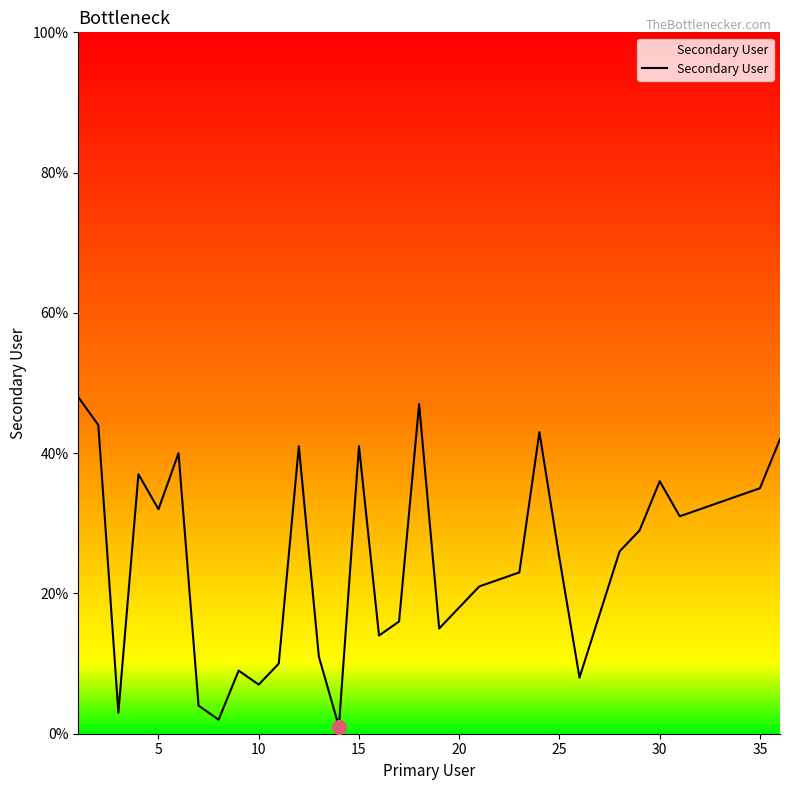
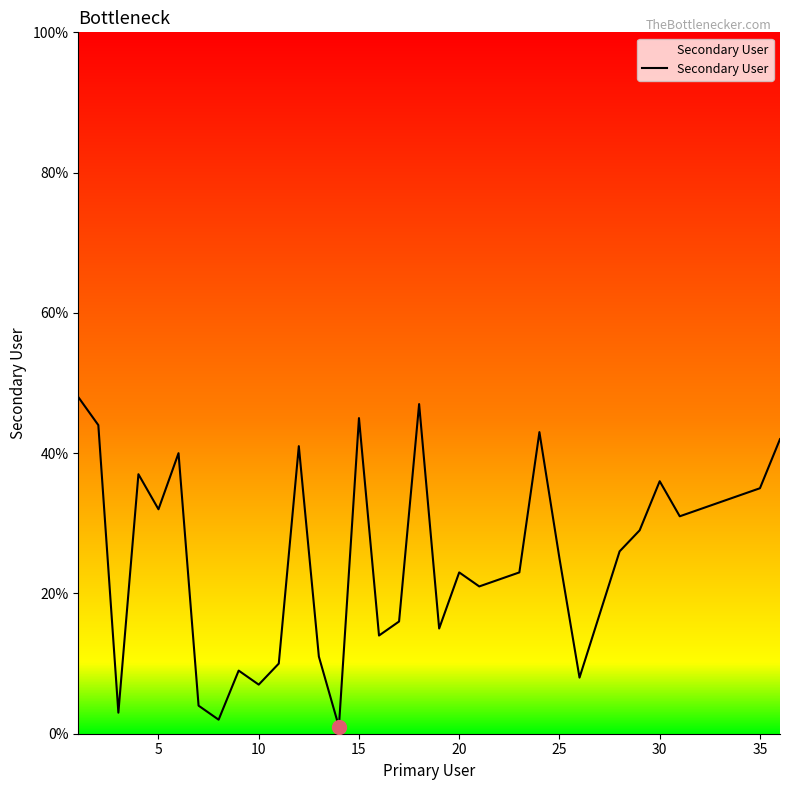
Secondary User, 15: 41% -> 45%
Secondary User, 20: 18% -> 23%
